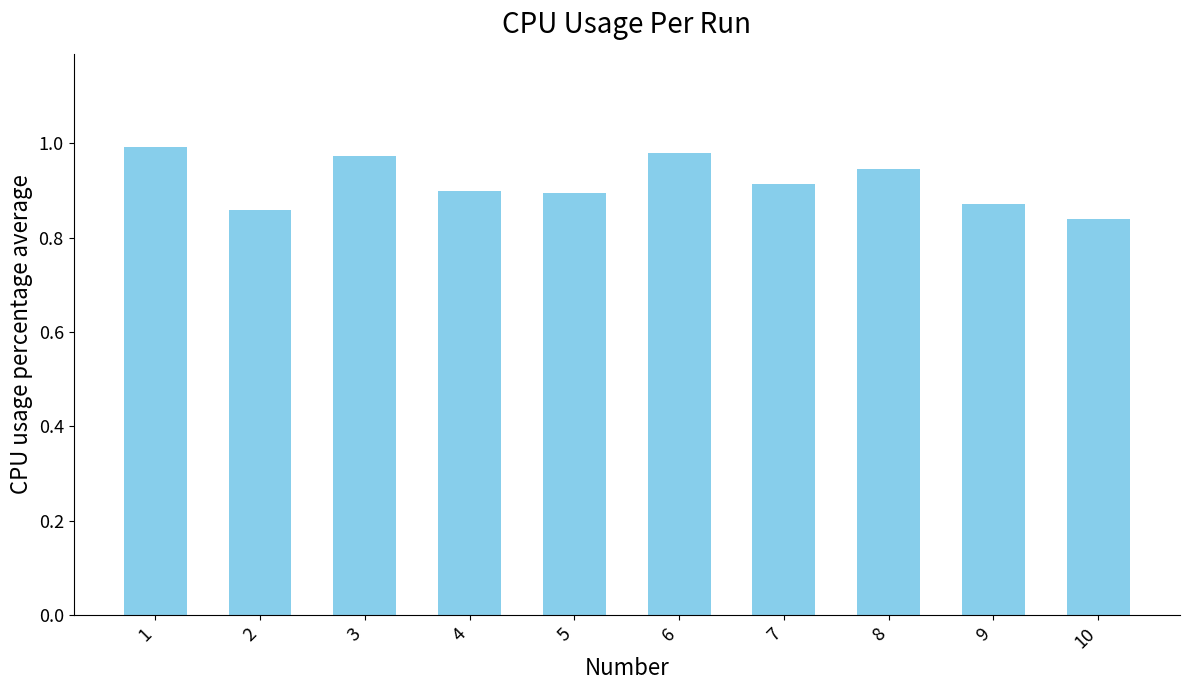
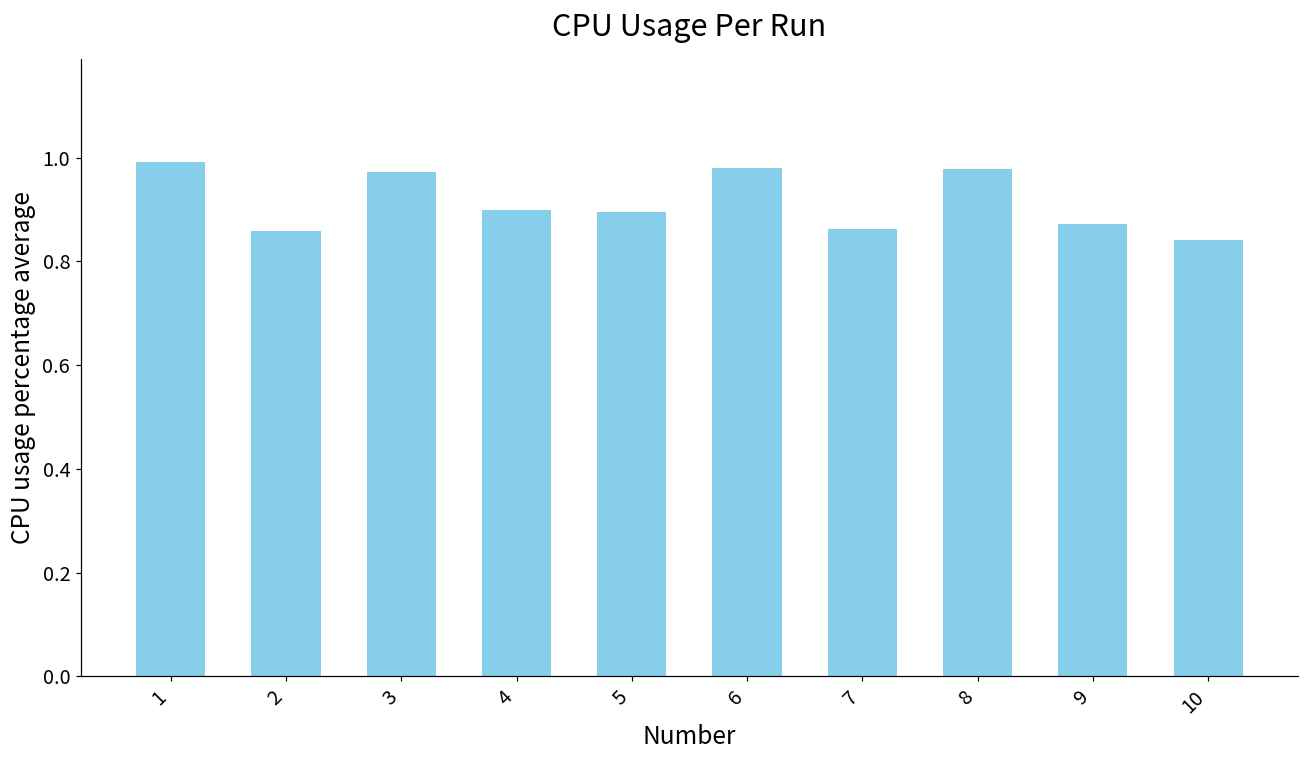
7: 0.91 -> 0.86
8: 0.95 -> 0.98
